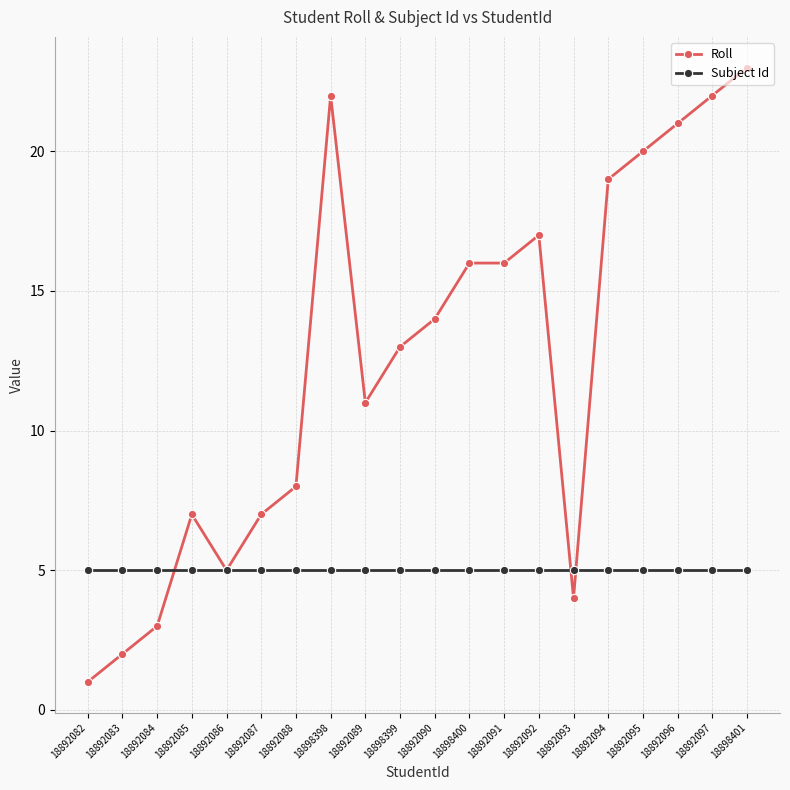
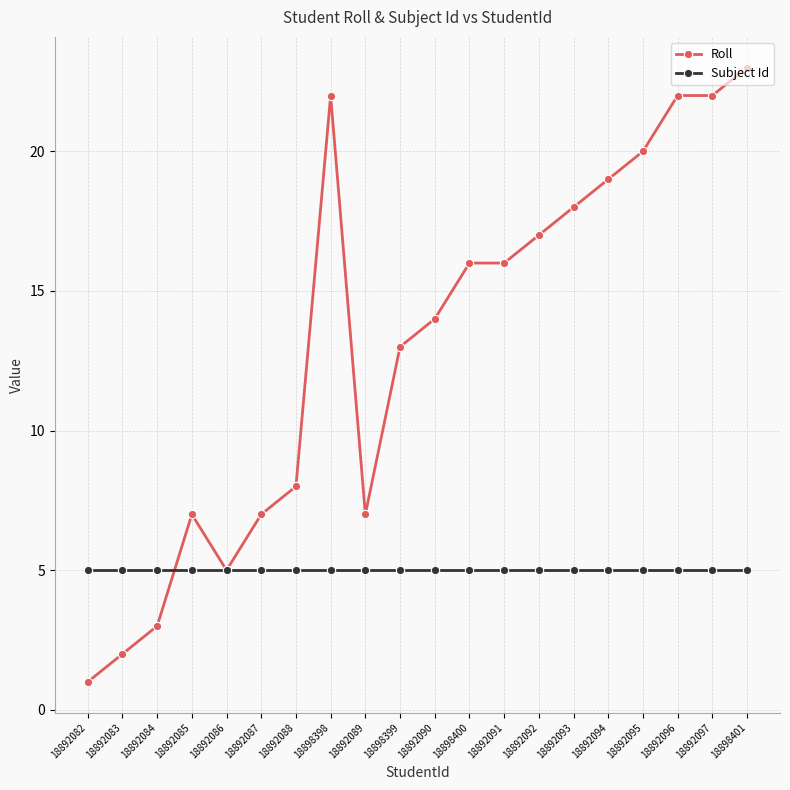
Roll, 18892089: 11 -> 7
Roll, 18892093: 4 -> 18
Roll, 18892096: 21 -> 22
